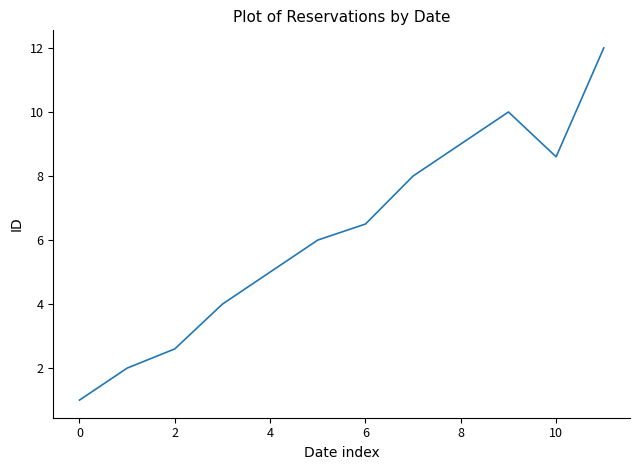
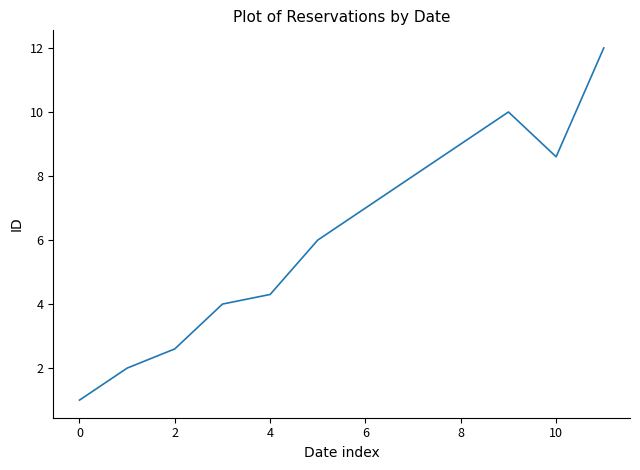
4: 5.0 -> 4.3
6: 6.5 -> 7.0
